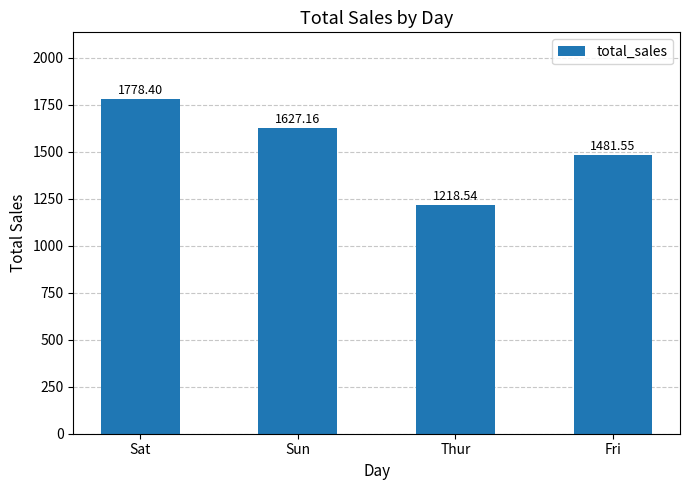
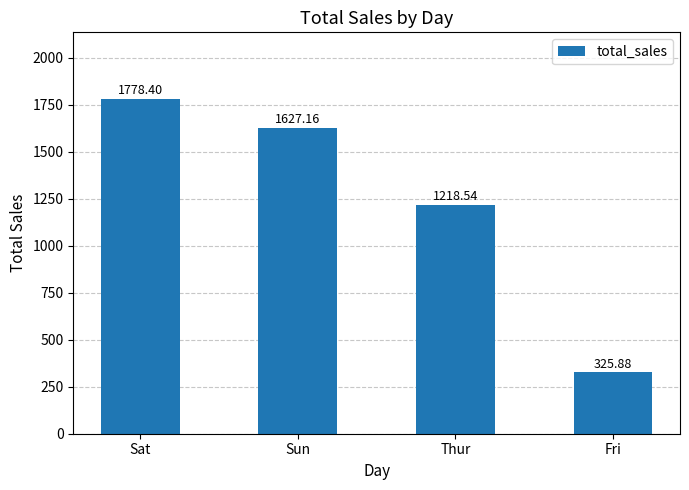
Fri: 1481.55 -> 325.88
